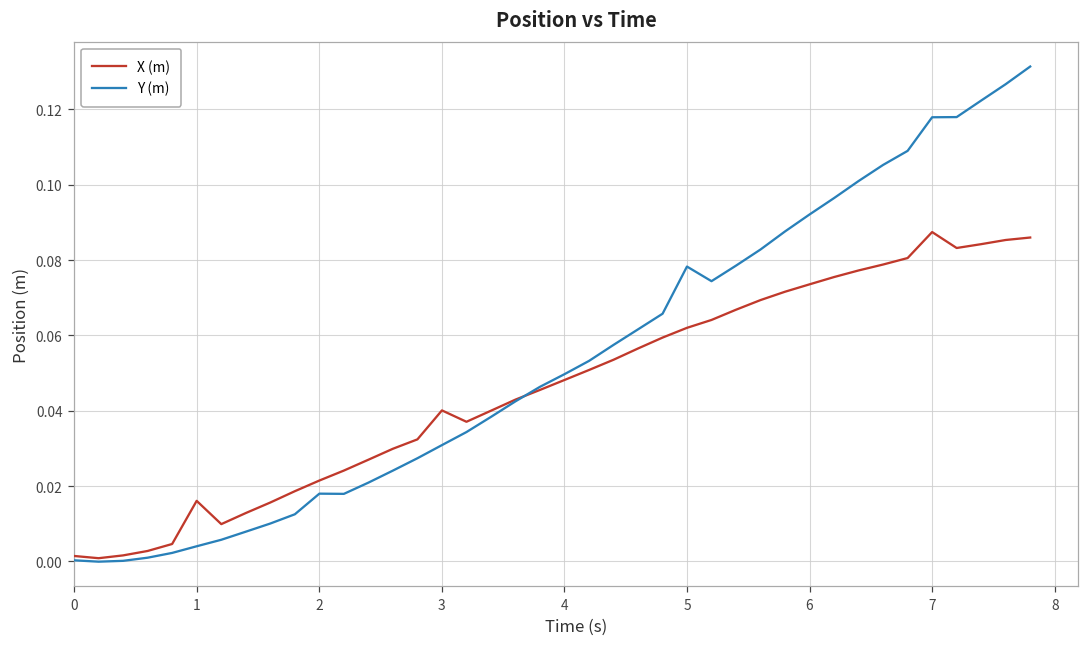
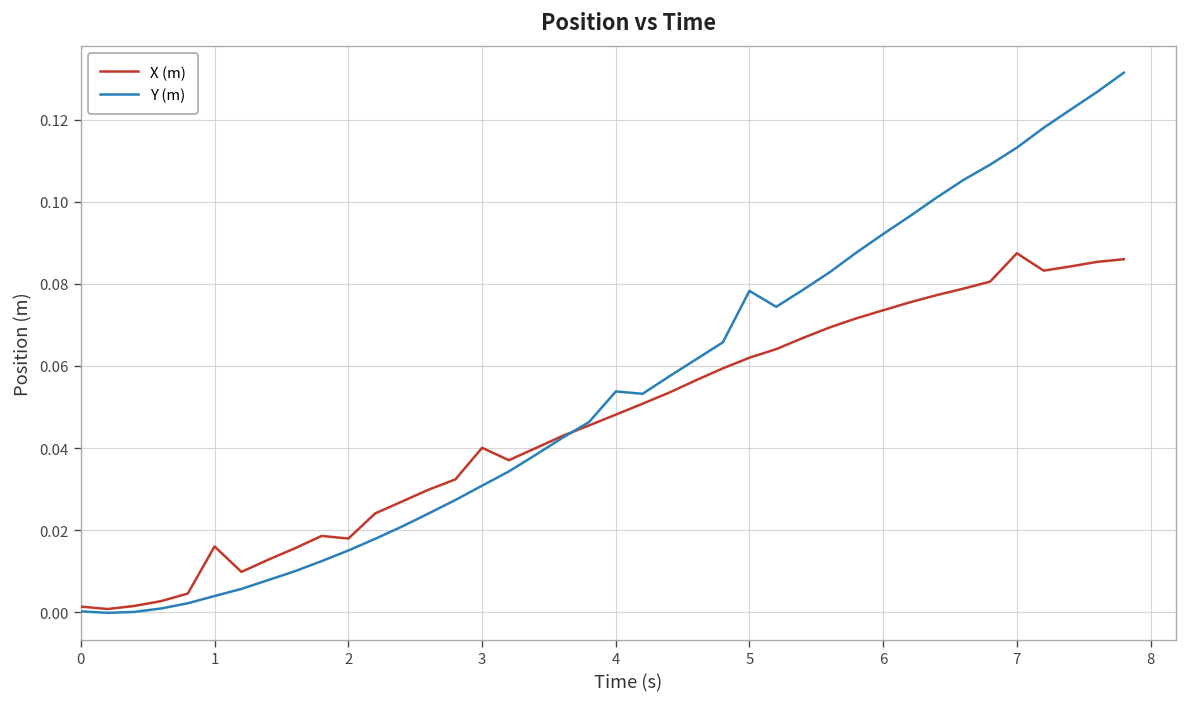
X (m), 2: 0.021 -> 0.018
Y (m), 2: 0.018 -> 0.015
Y (m), 4: 0.050 -> 0.054
Y (m), 7: 0.118 -> 0.113
